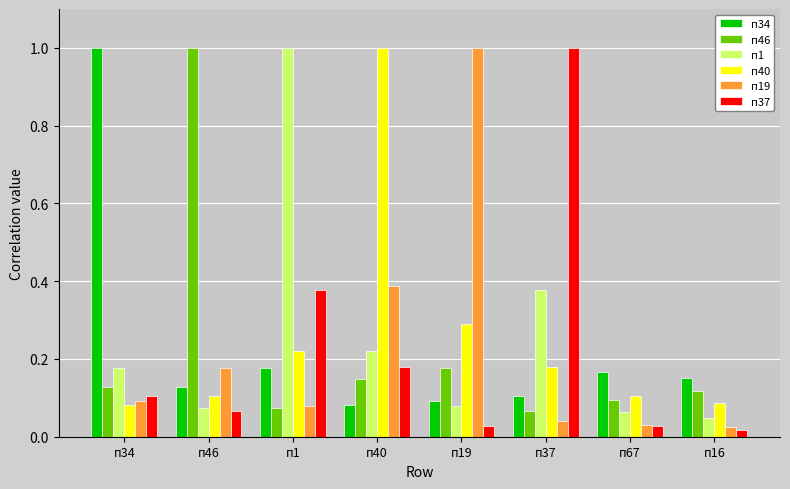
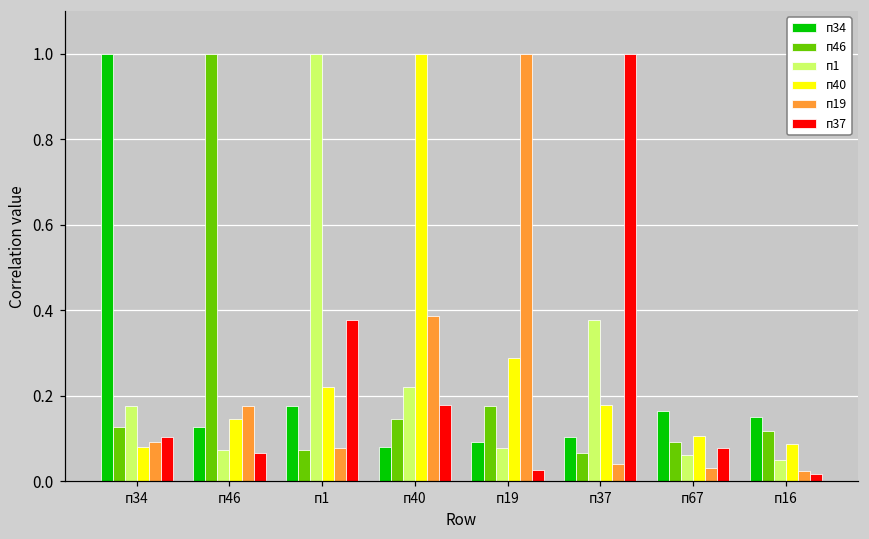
п40, п46: 0.10 -> 0.15
п37, п67: 0.03 -> 0.08
